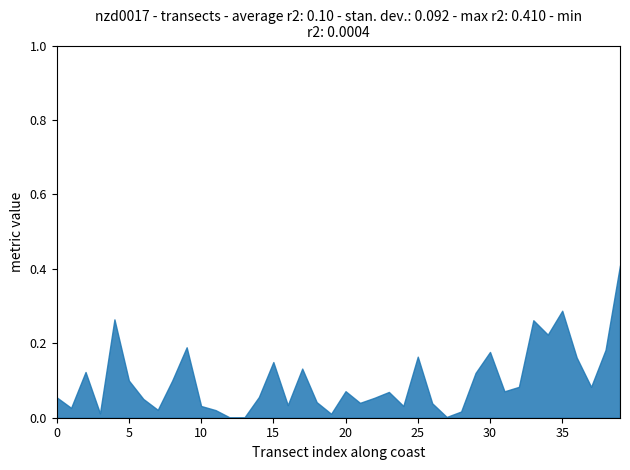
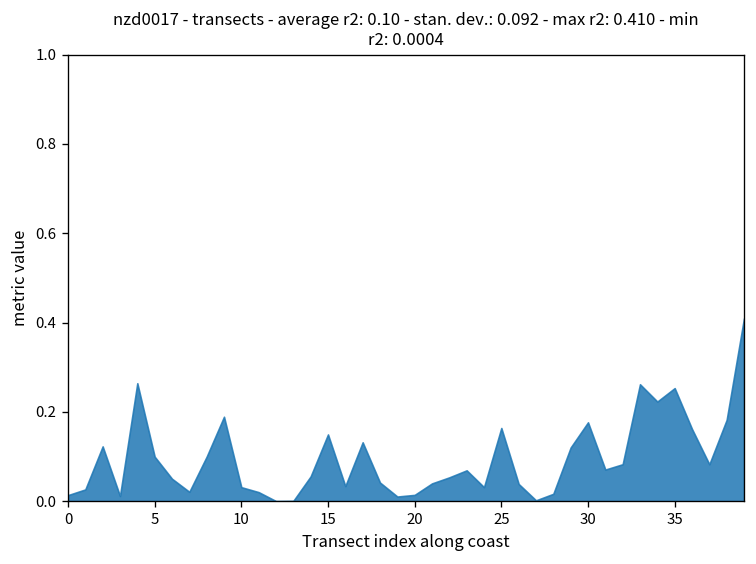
0: 0.05 -> 0.01
20: 0.07 -> 0.01
35: 0.29 -> 0.25
